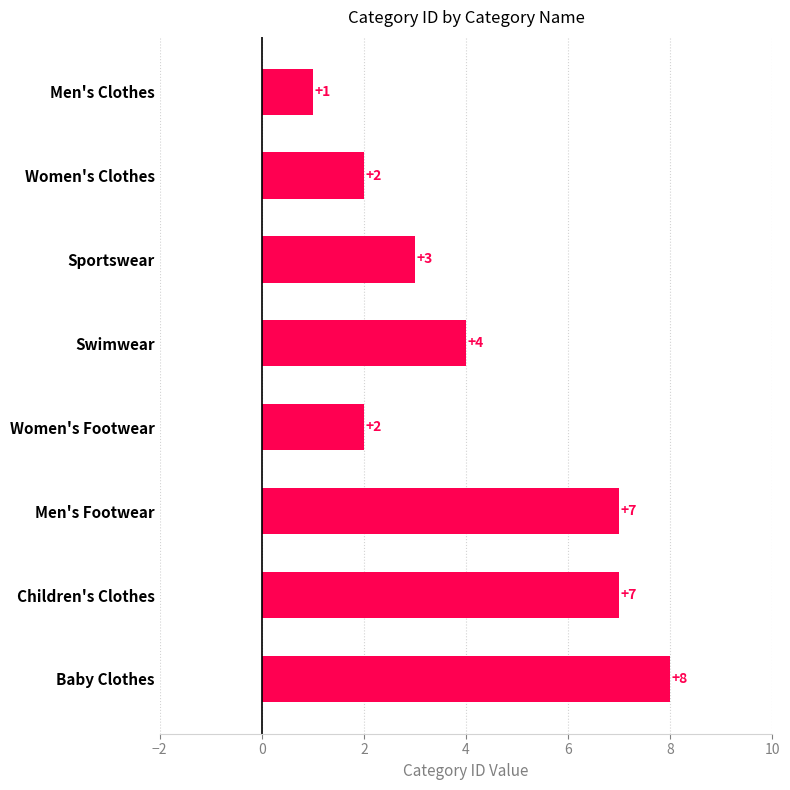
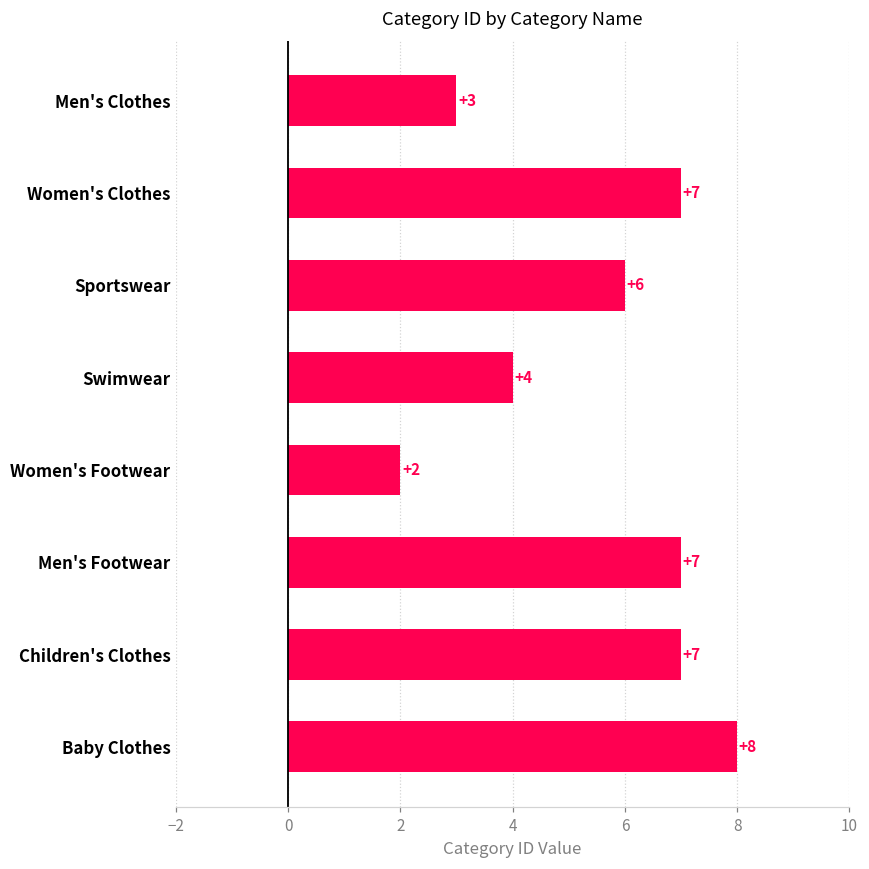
Men's Clothes: +1 -> +3
Women's Clothes: +2 -> +7
Sportswear: +3 -> +6
